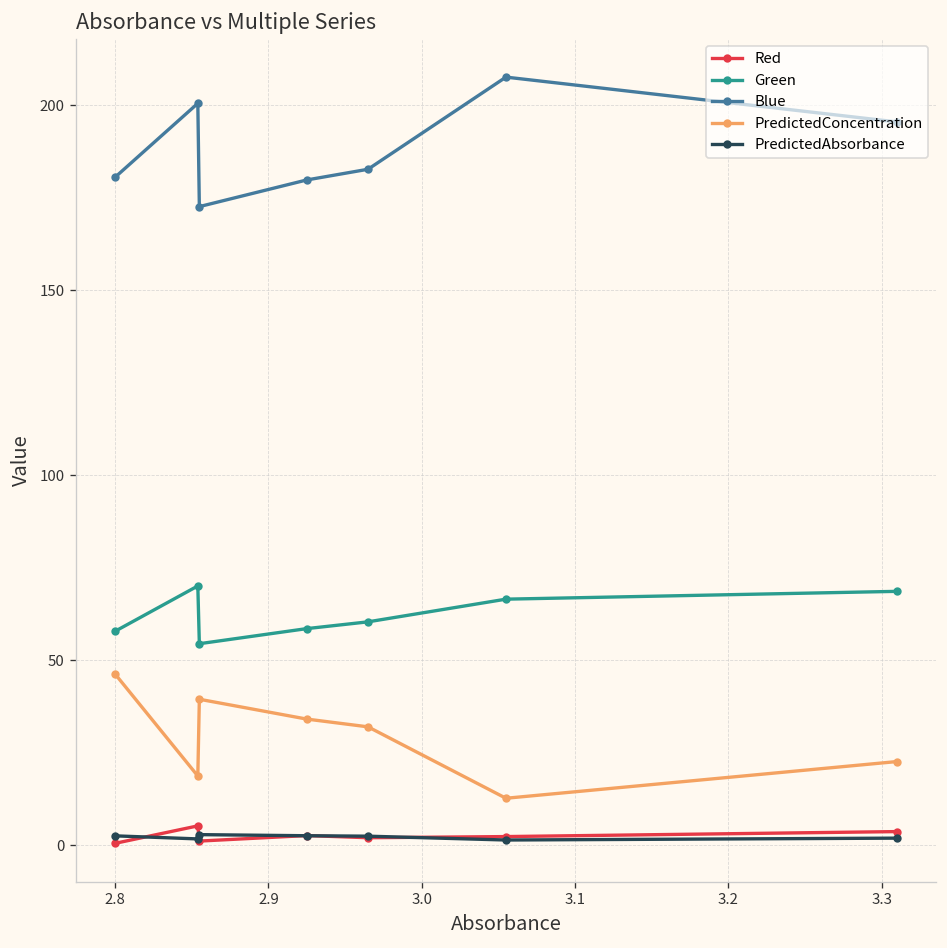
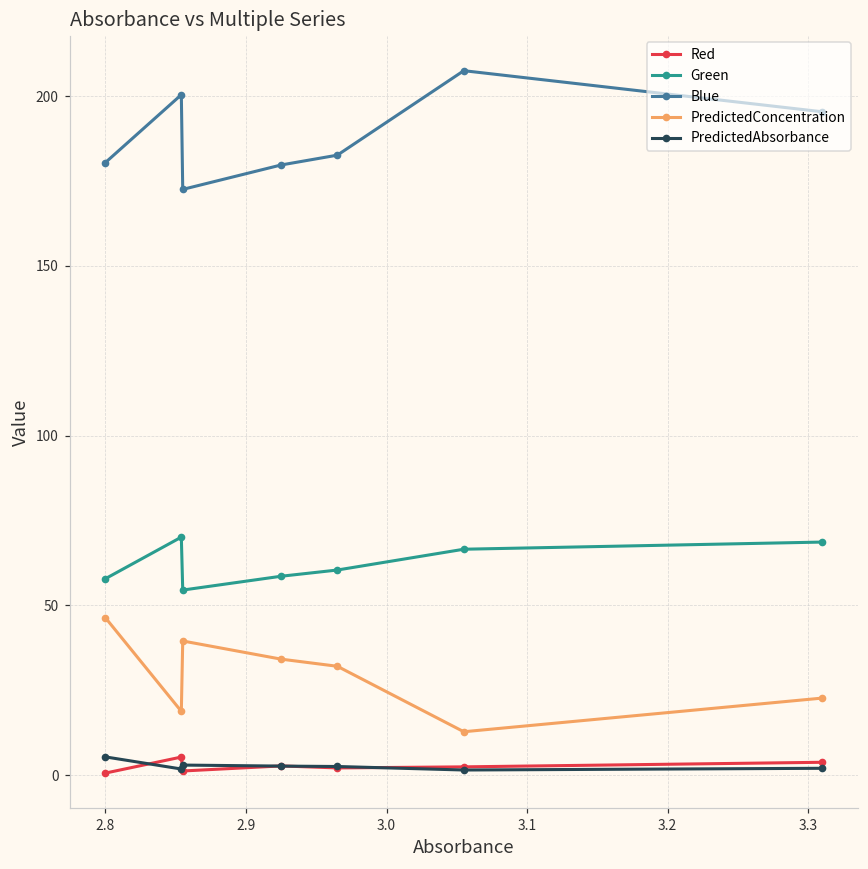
PredictedAbsorbance, 2.8: 3 -> 5
